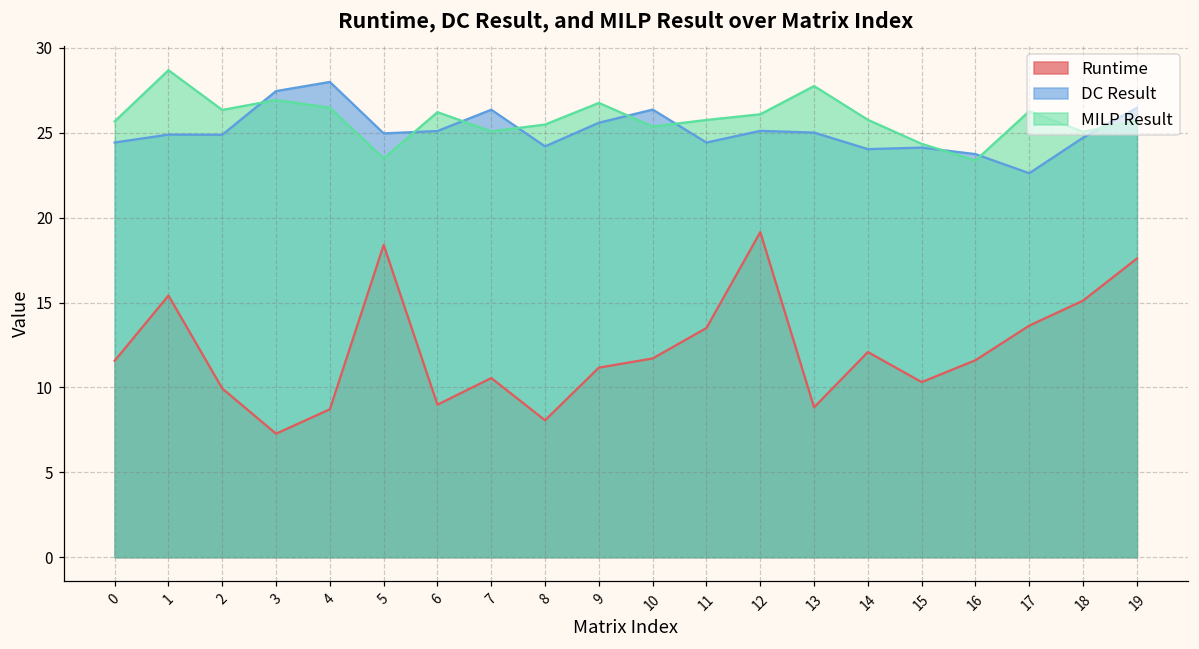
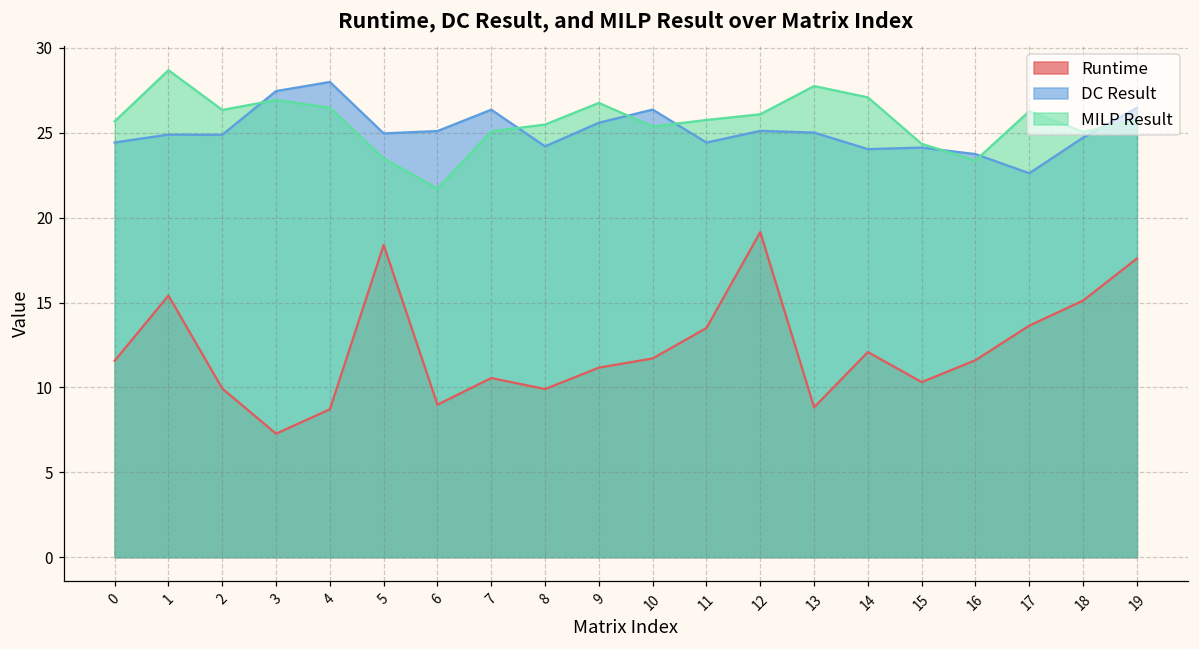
MILP Result, 6: 26.2 -> 21.7
Runtime, 8: 8.1 -> 9.9
MILP Result, 14: 25.8 -> 27.1
